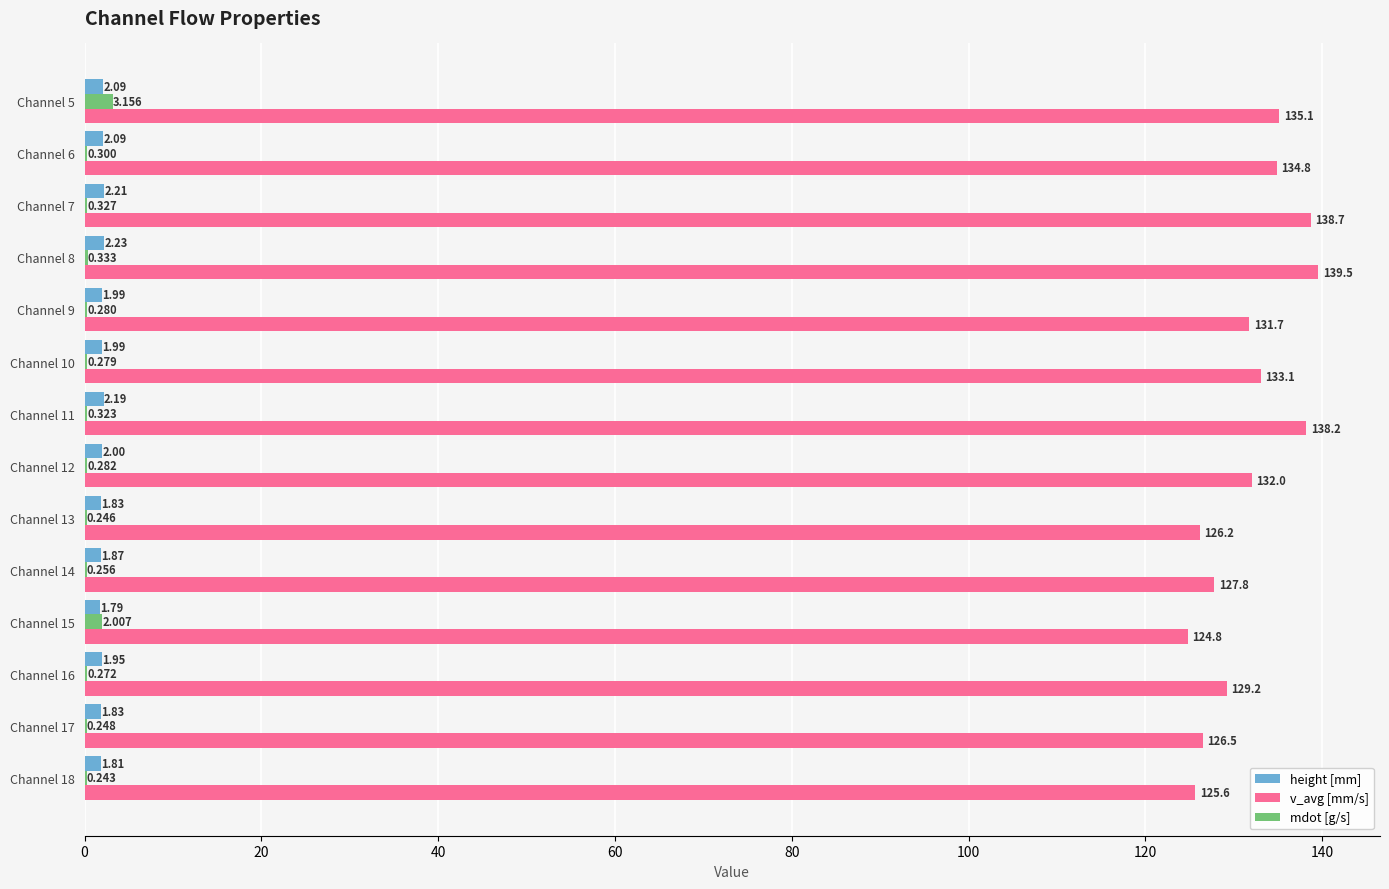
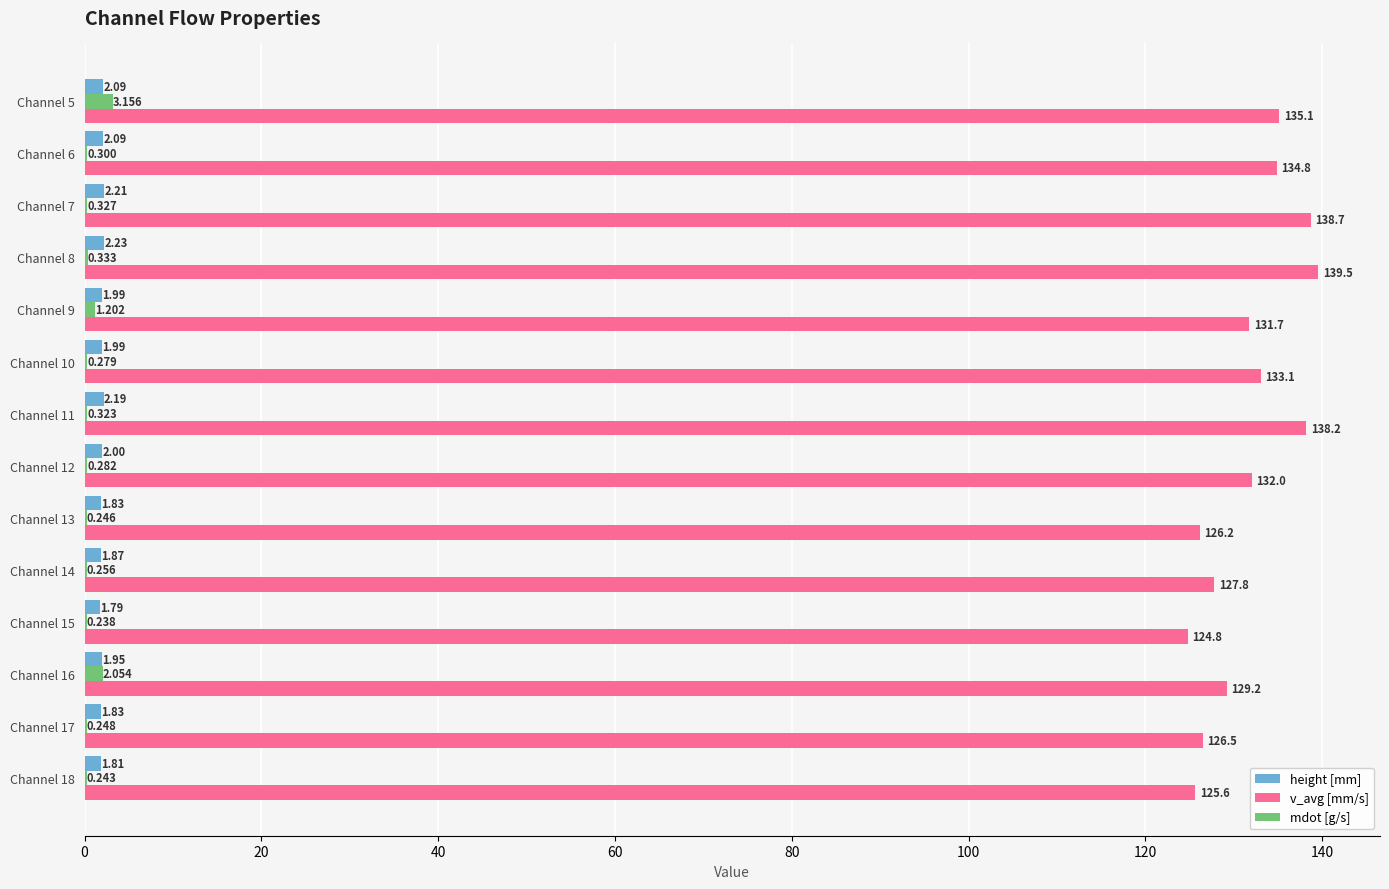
mdot [g/s], Channel 9: 0.280 -> 1.202
mdot [g/s], Channel 15: 2.007 -> 0.238
mdot [g/s], Channel 16: 0.272 -> 2.054
